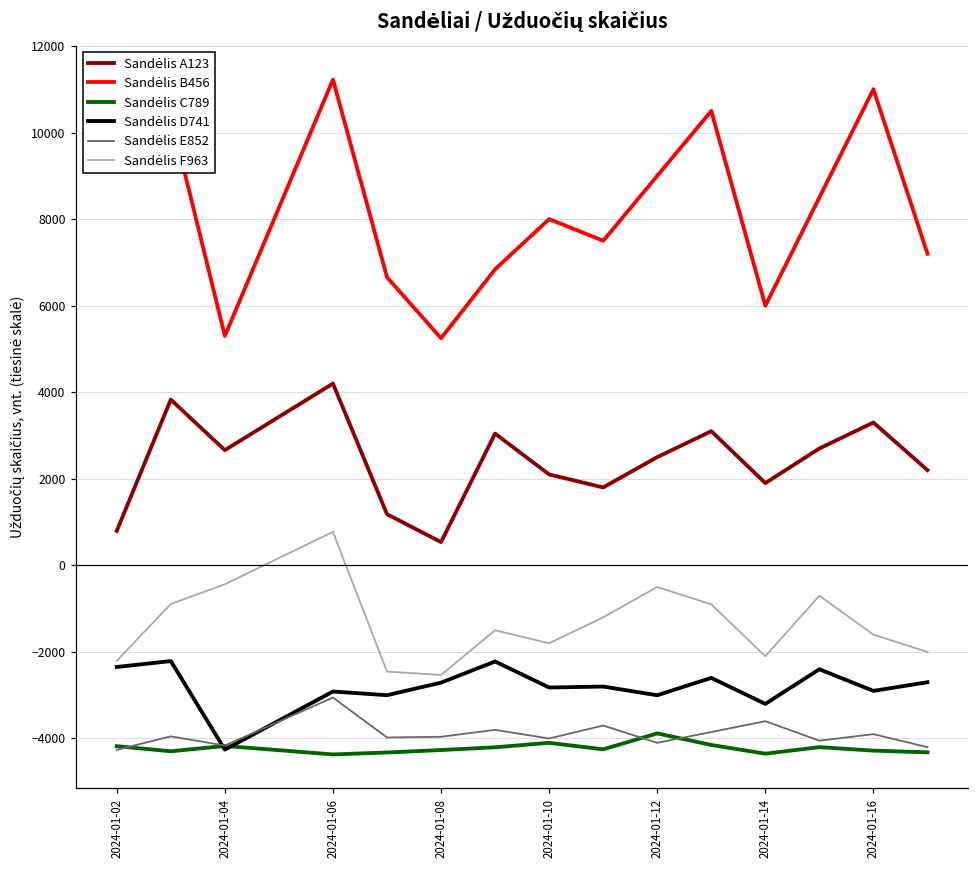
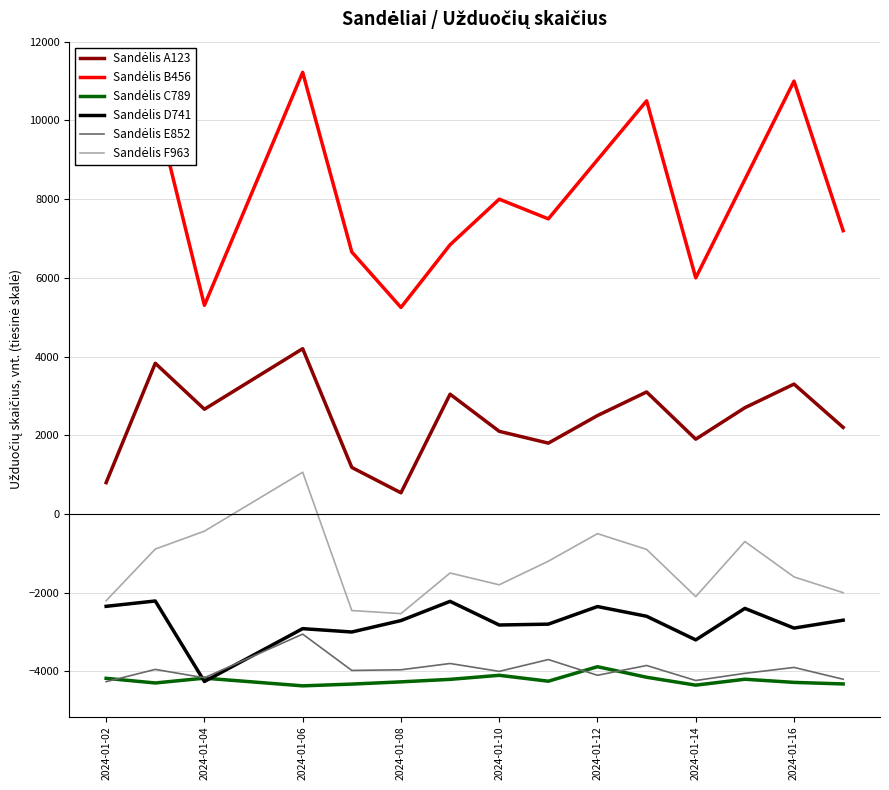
Sandėlis F963, 2024-01-06: 800 -> 1100
Sandėlis D741, 2024-01-12: -3000 -> -2400
Sandėlis E852, 2024-01-14: -3600 -> -4200
